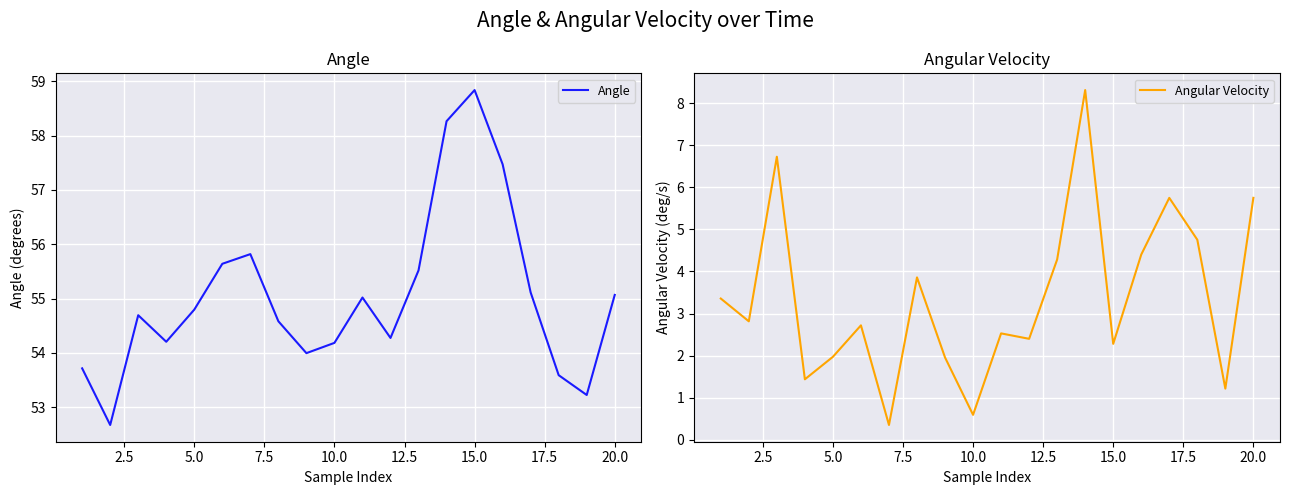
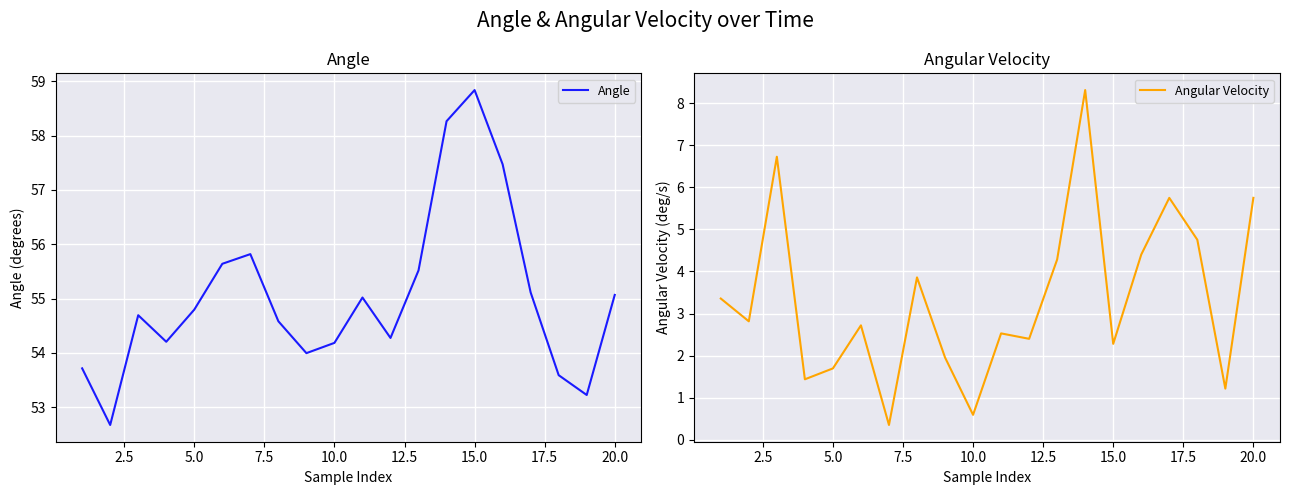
Angular Velocity, 5.0: 2.0 -> 1.7
